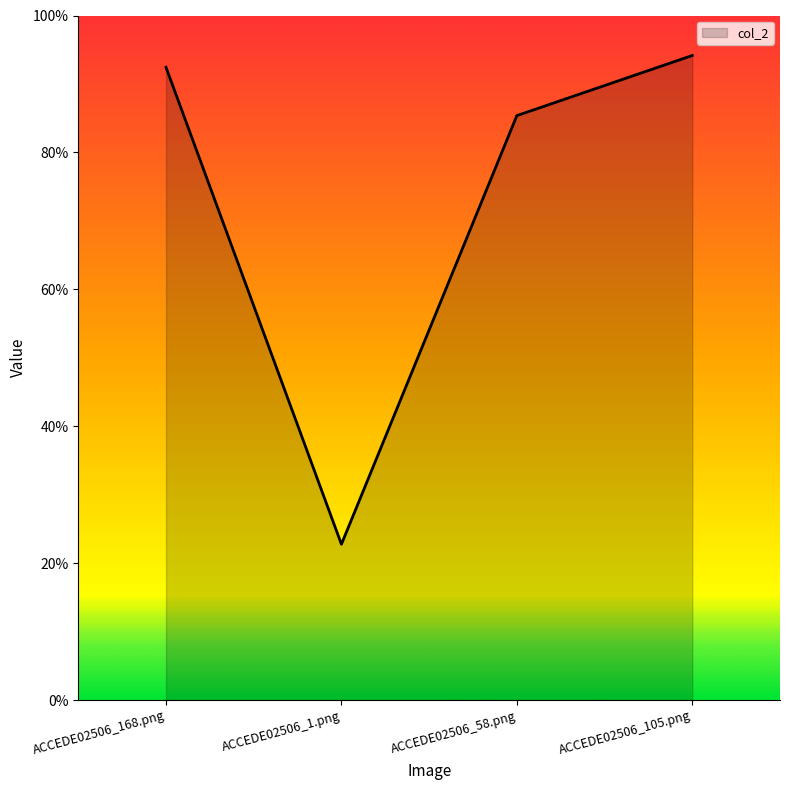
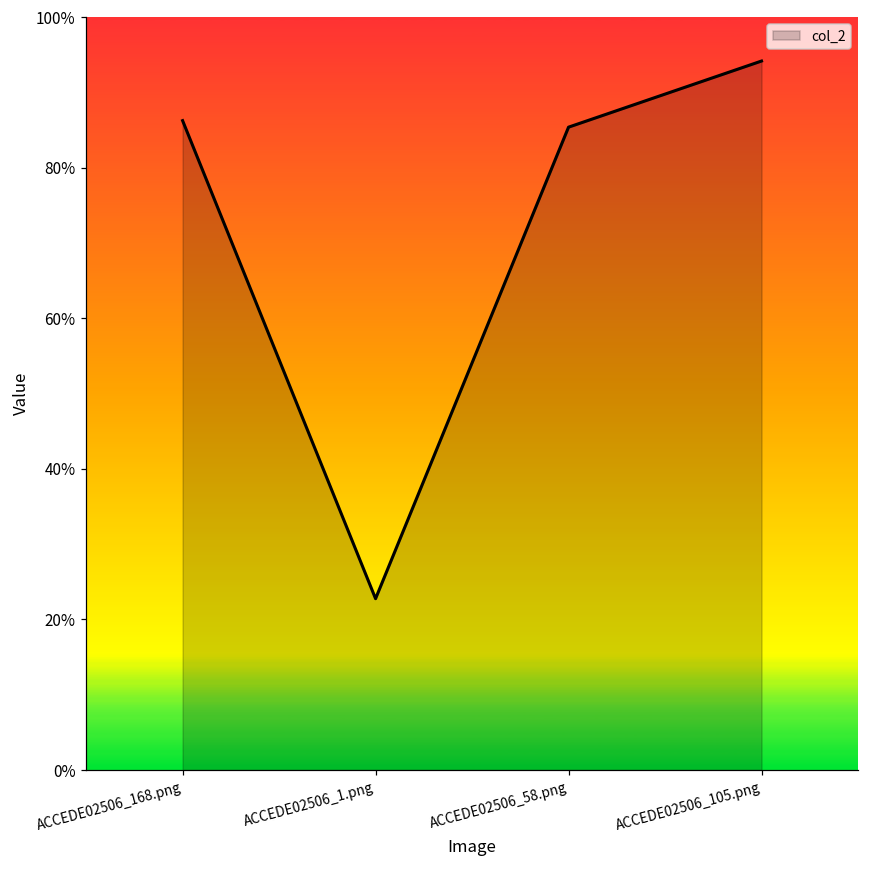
ACCEDE02506_168.png: 92% -> 86%
